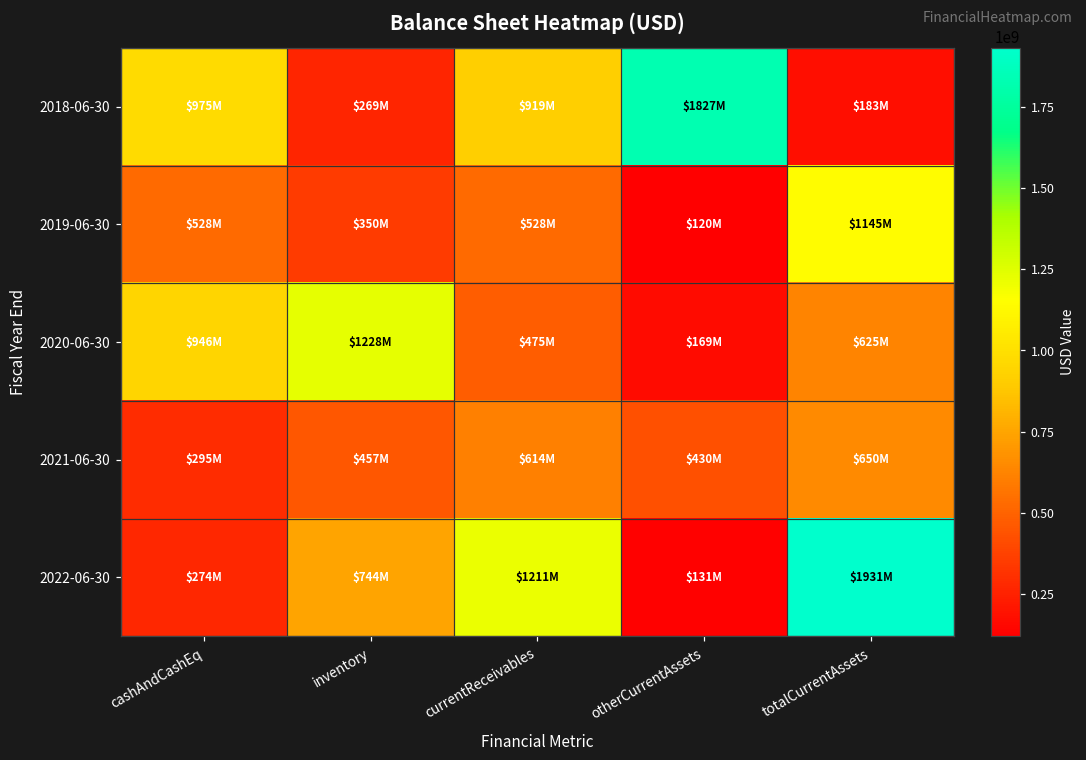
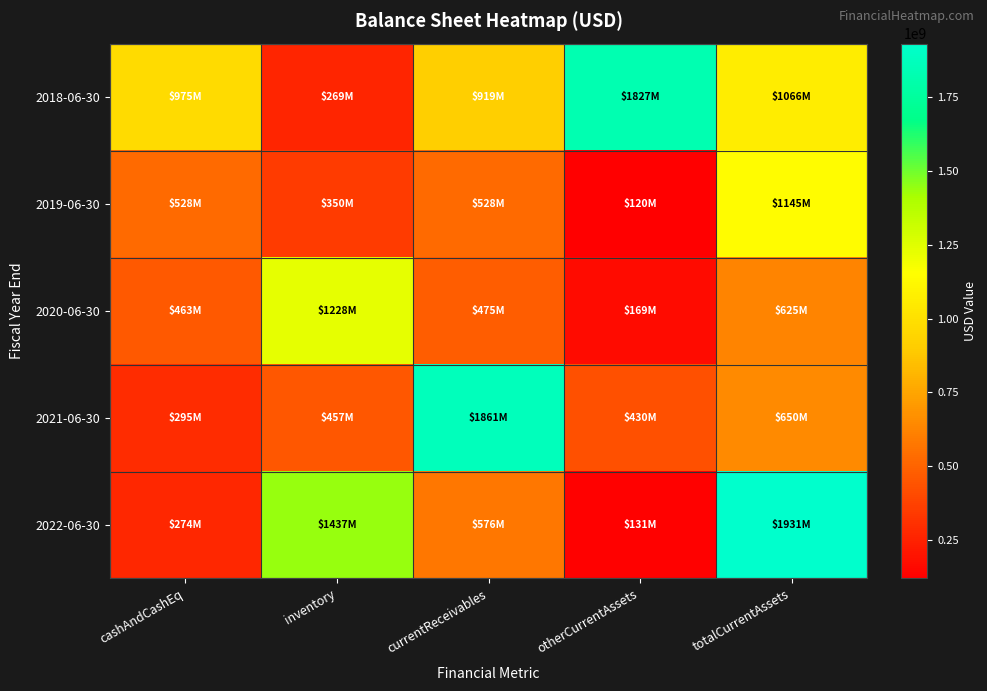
2018-06-30, totalCurrentAssets: $183M -> $1066M
2020-06-30, cashAndCashEq: $946M -> $463M
2021-06-30, currentReceivables: $614M -> $1861M
2022-06-30, inventory: $744M -> $1437M
2022-06-30, currentReceivables: $1211M -> $576M
